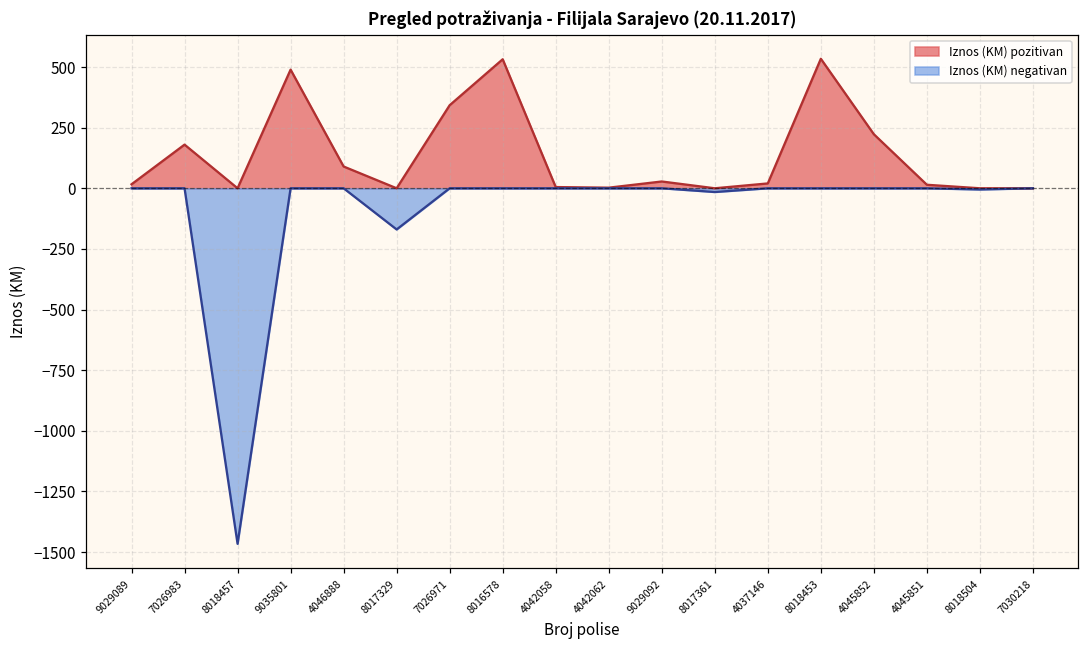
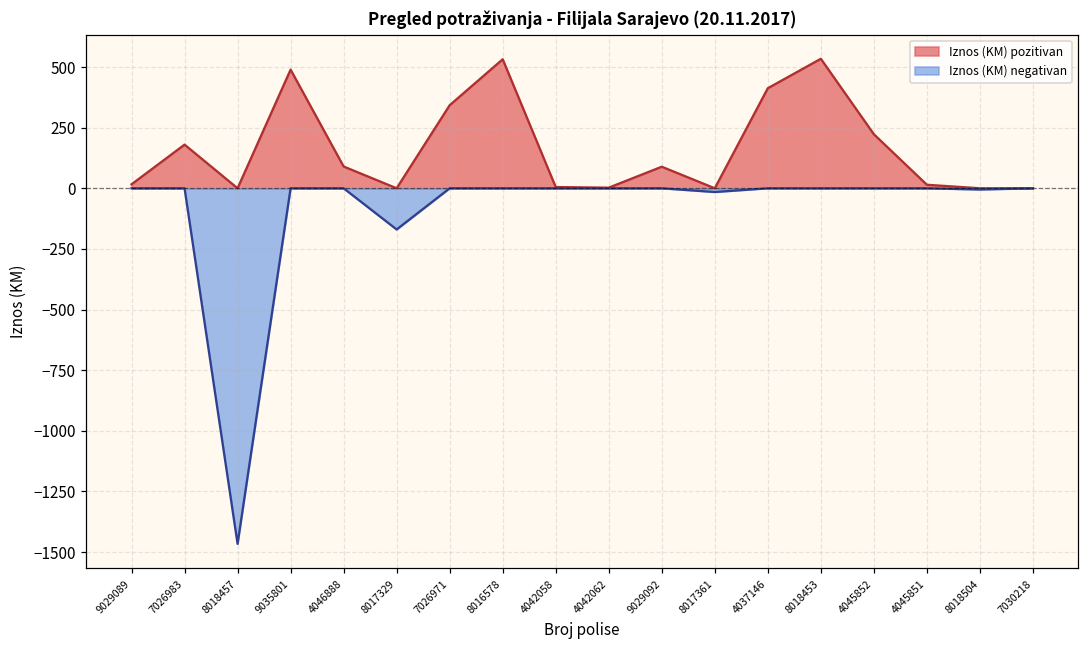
Iznos (KM) pozitivan, 9029092: 30 -> 90
Iznos (KM) pozitivan, 4037146: 20 -> 410
